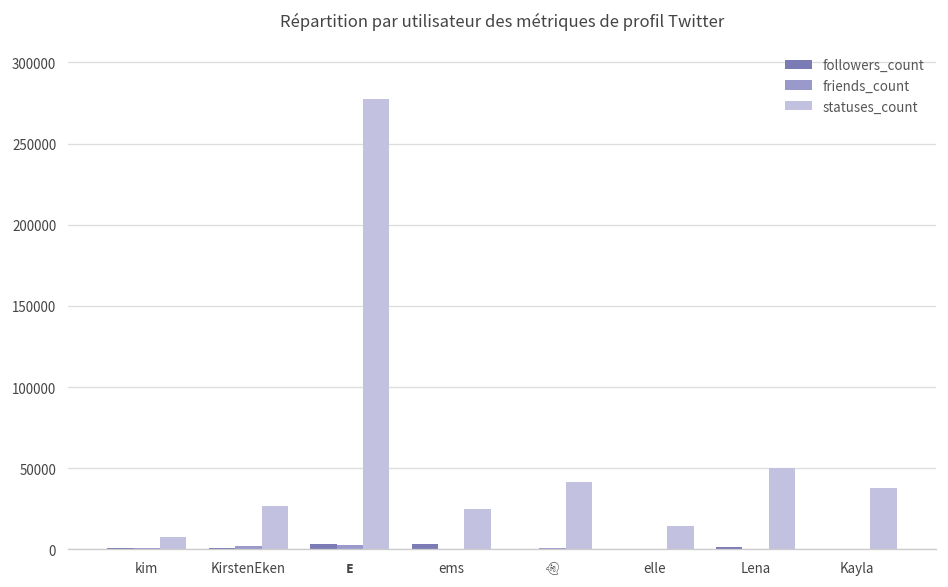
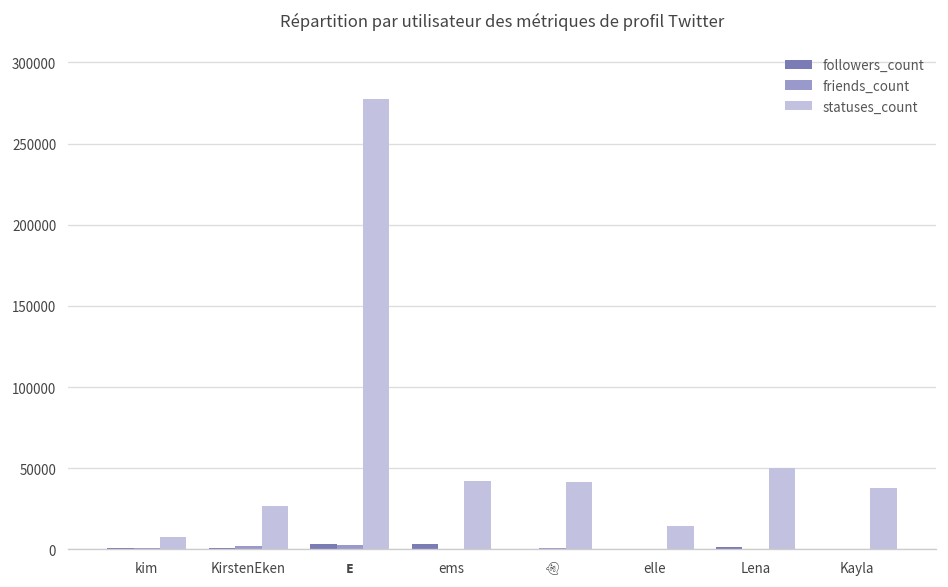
statuses_count, ems: 25000 -> 42000
